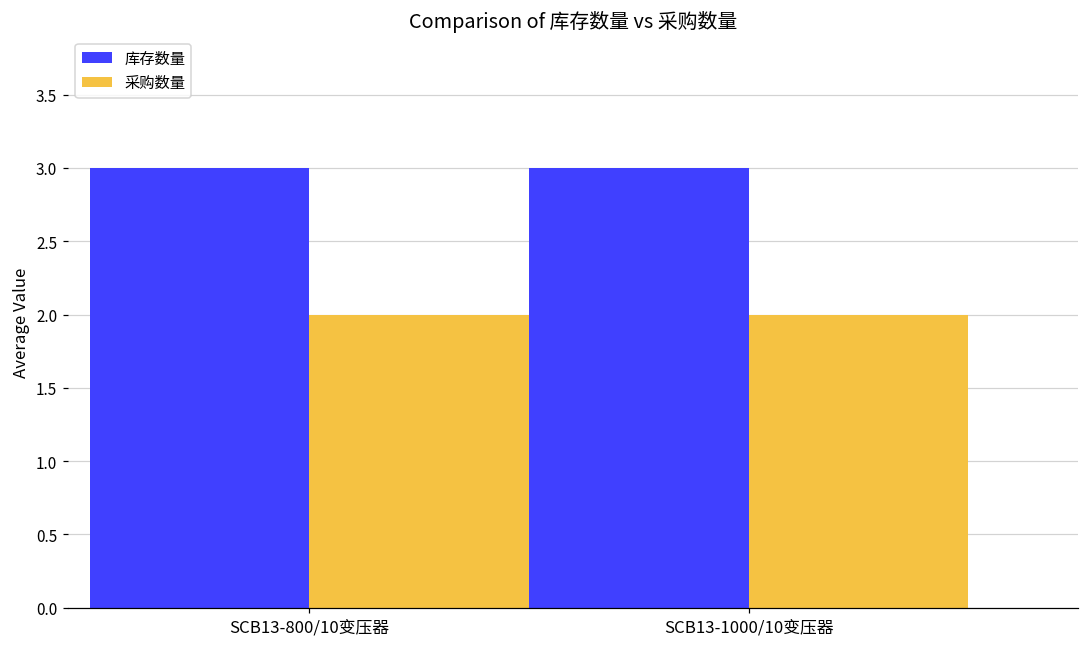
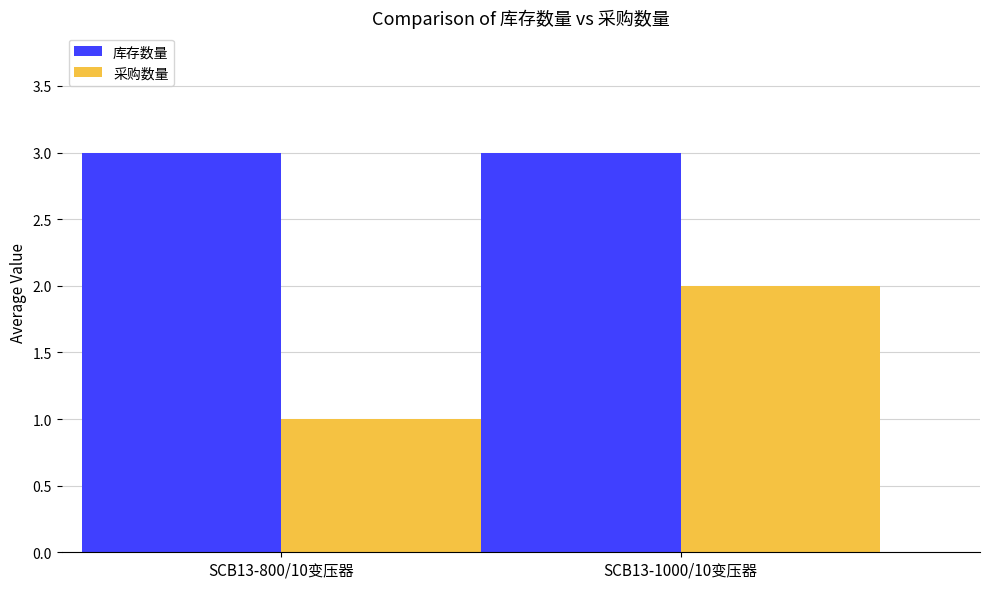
采购数量, SCB13-800/10变压器: 2 -> 1
